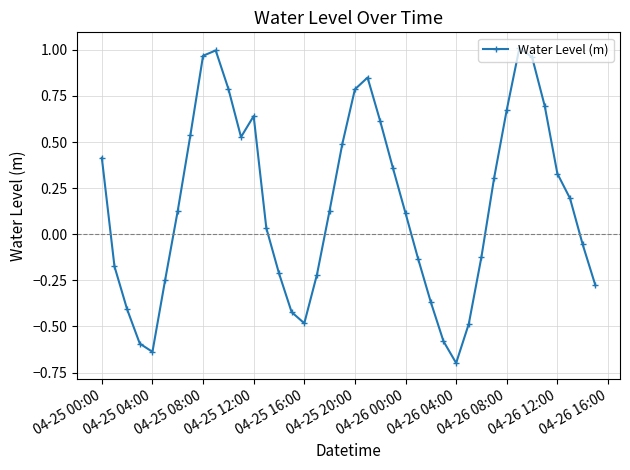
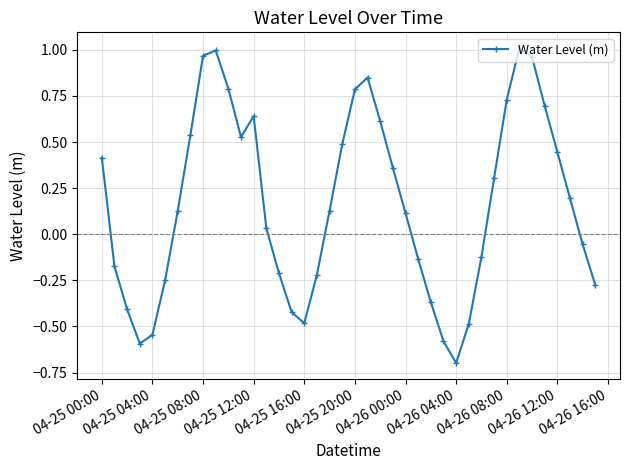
04-25 04:00: -0.64 -> -0.54
04-26 08:00: 0.67 -> 0.73
04-26 12:00: 0.33 -> 0.45
